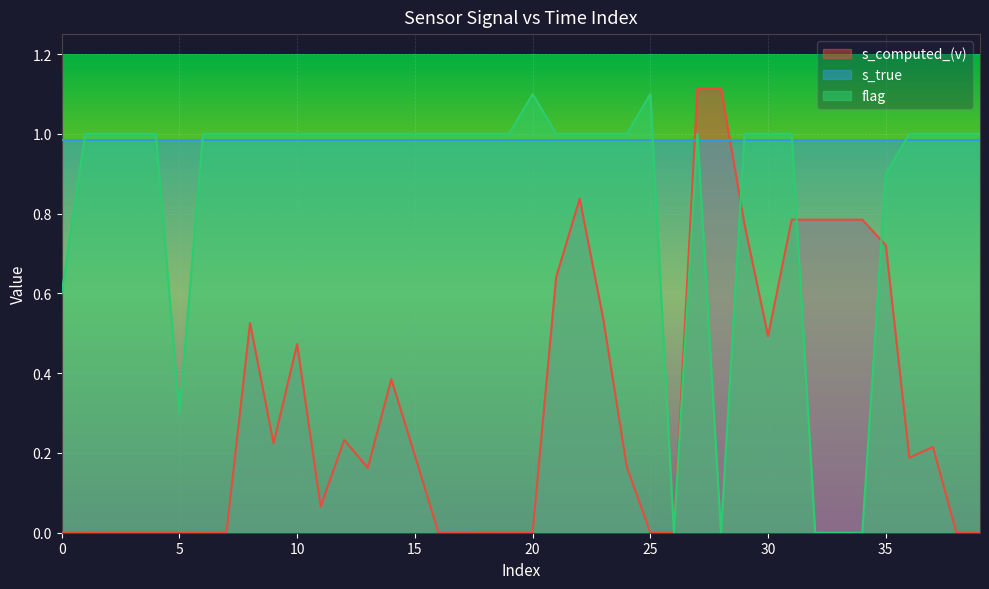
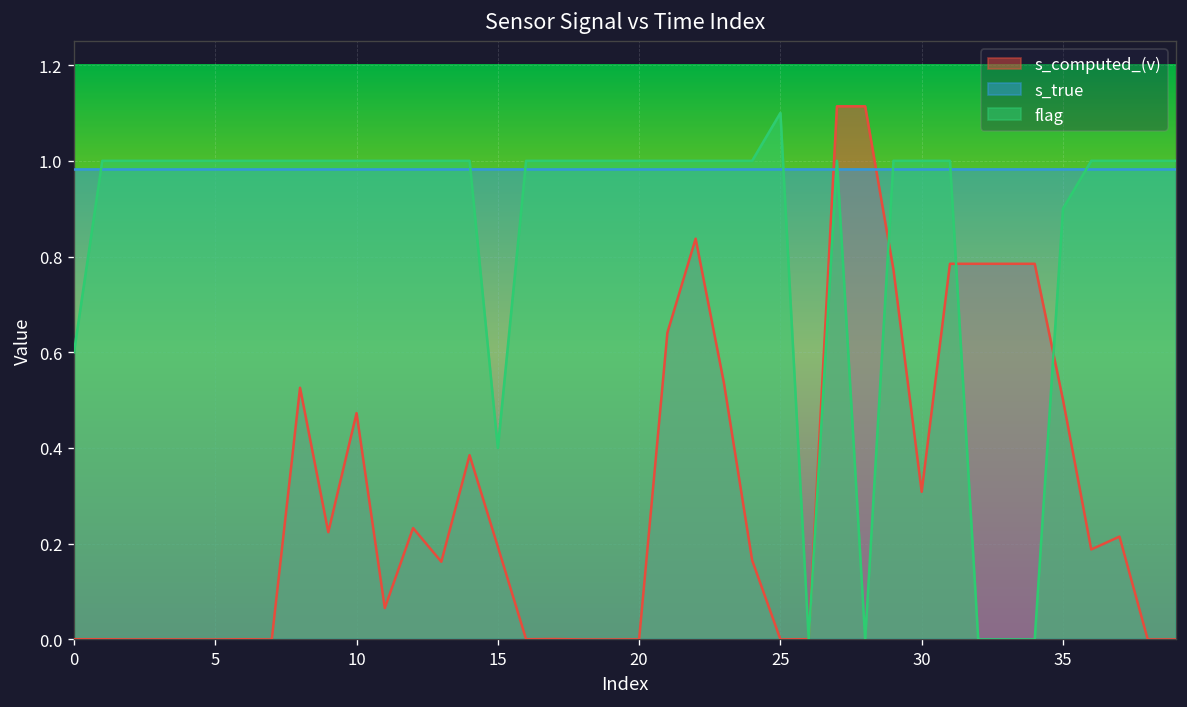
flag, 5: 0.3 -> 1.0
flag, 15: 1.0 -> 0.4
flag, 20: 1.1 -> 1.0
s_computed_(v), 30: 0.49 -> 0.31
s_computed_(v), 35: 0.72 -> 0.50
